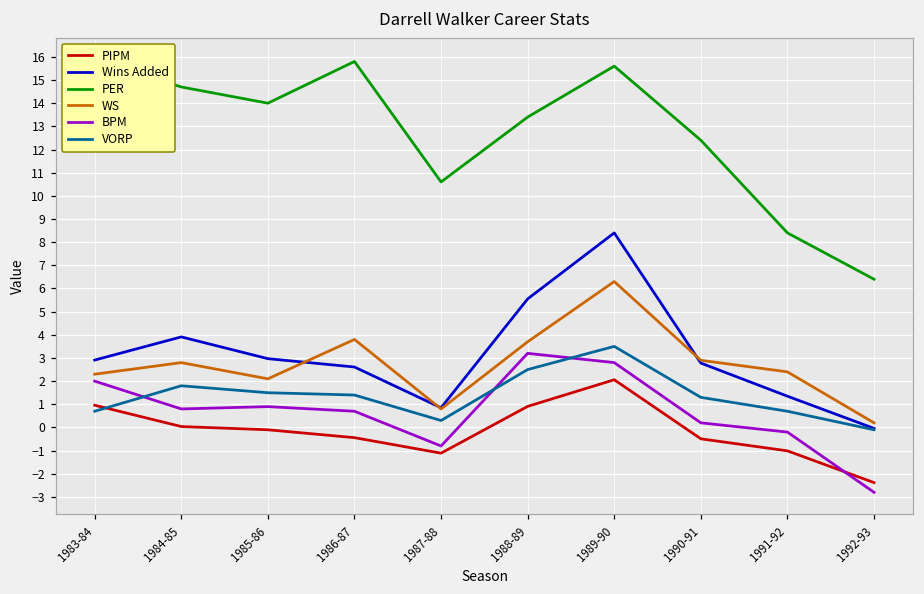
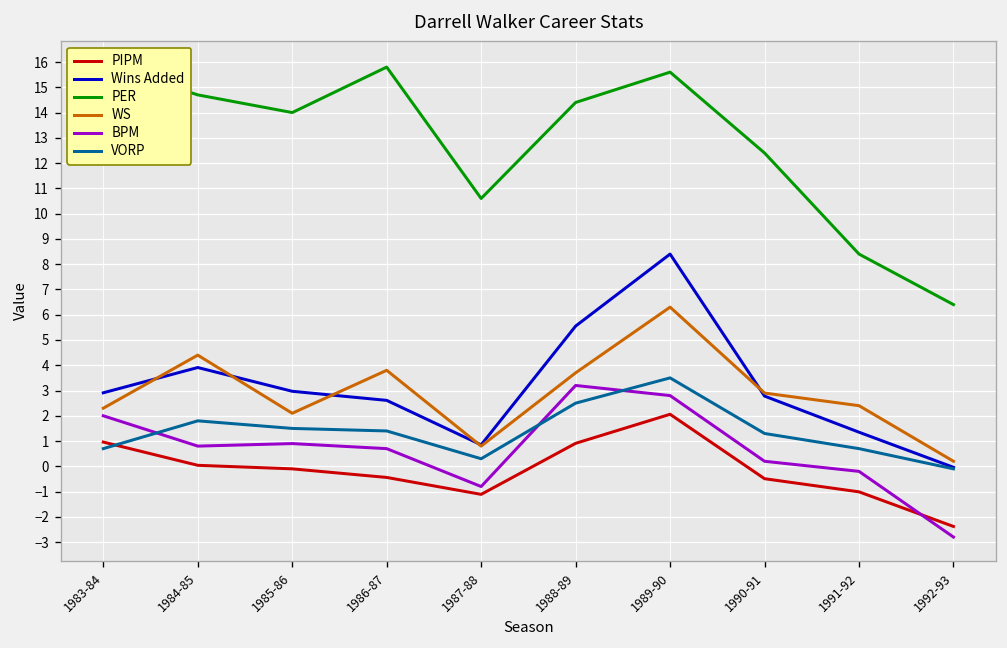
WS, 1984-85: 2.8 -> 4.4
PER, 1988-89: 13.4 -> 14.4
